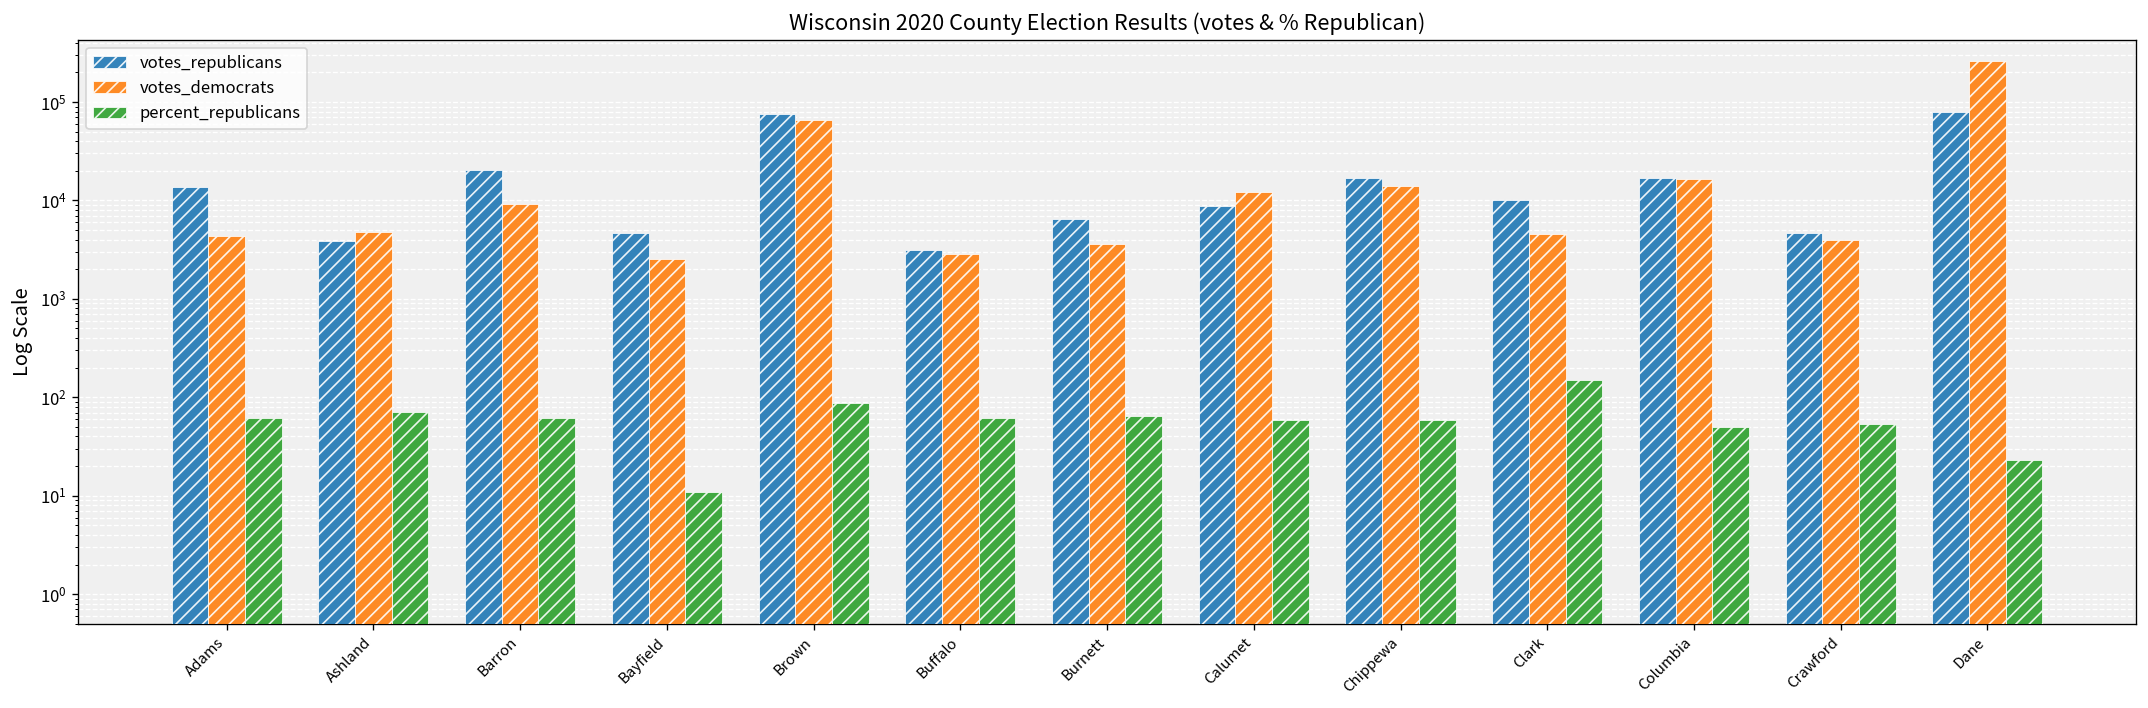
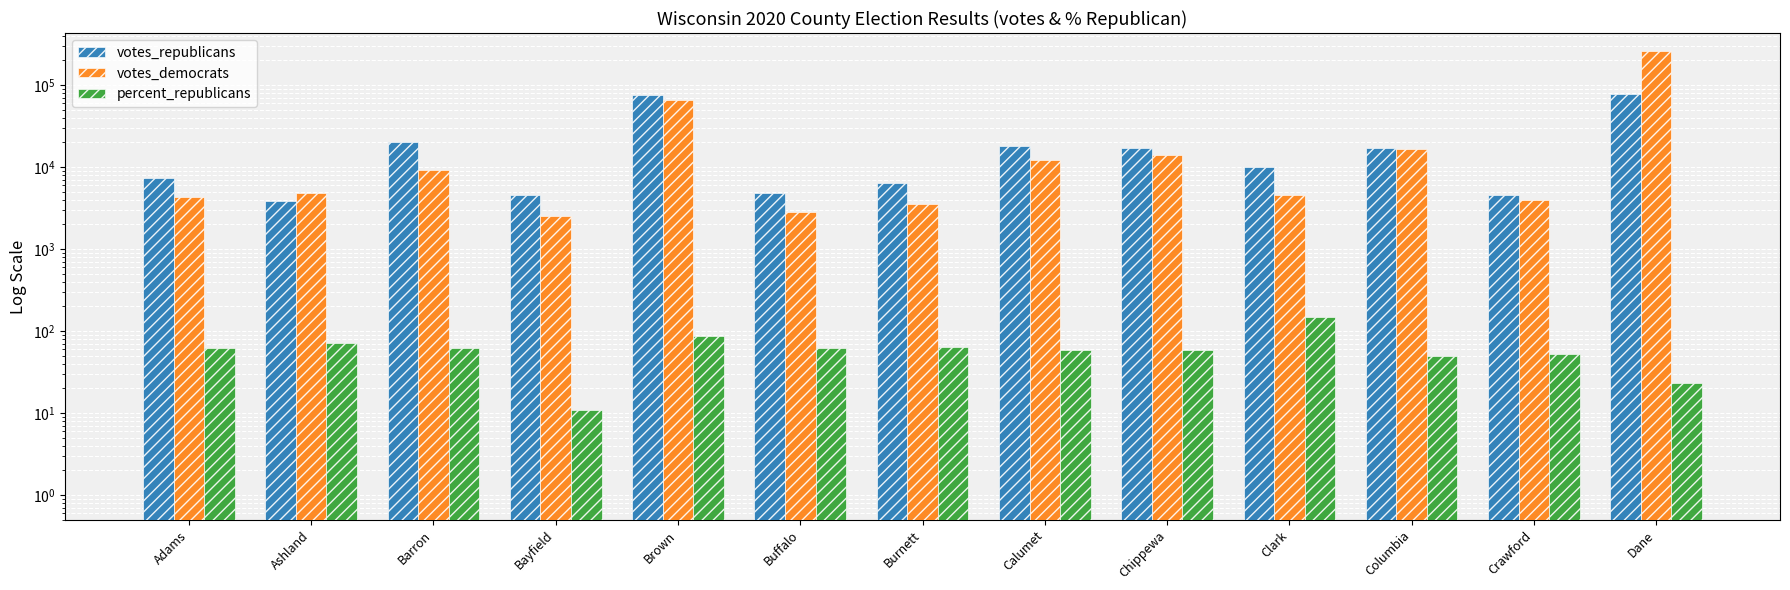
votes_republicans, Adams: 14000 -> 7000
votes_republicans, Buffalo: 3200 -> 5000
votes_republicans, Calumet: 9000 -> 18000
